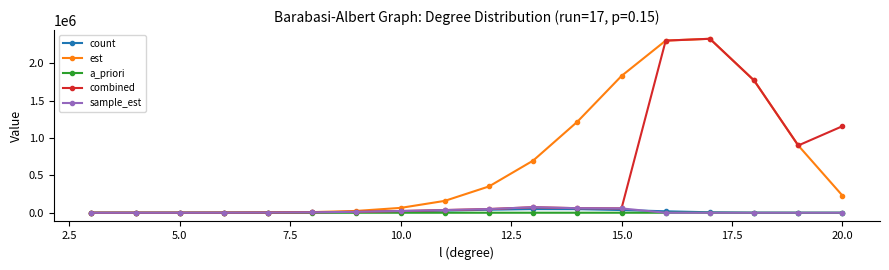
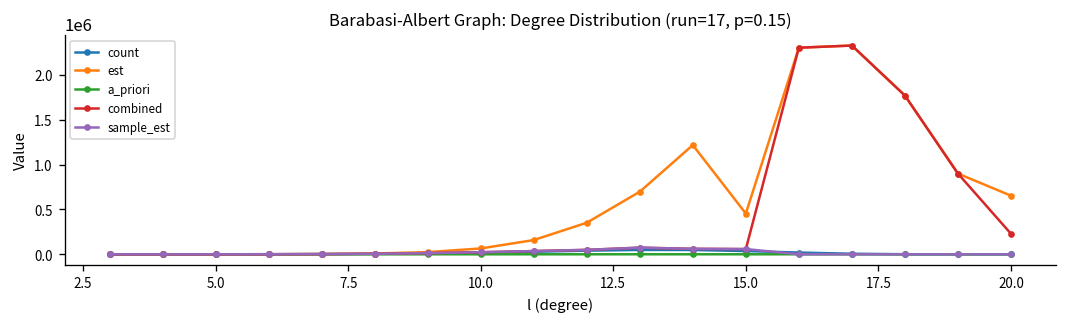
est, 15.0: 1800000 -> 500000
est, 20.0: 200000 -> 700000
combined, 20.0: 1200000 -> 200000
